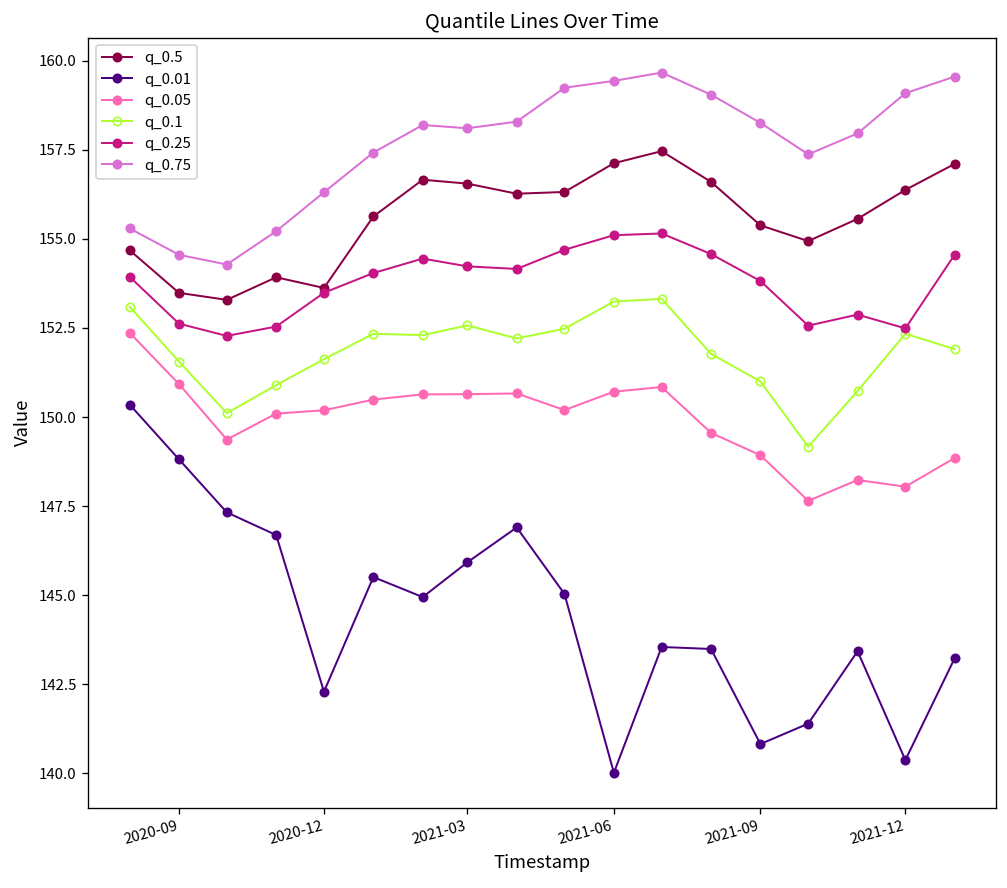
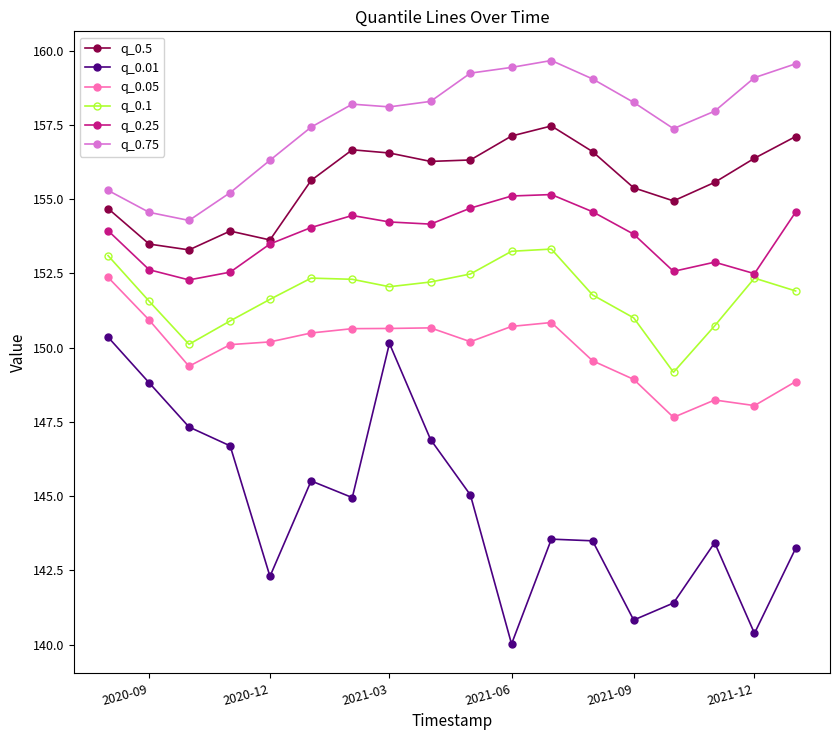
q_0.01, 2021-03: 145.9 -> 150.1
q_0.1, 2021-03: 152.6 -> 152.0
